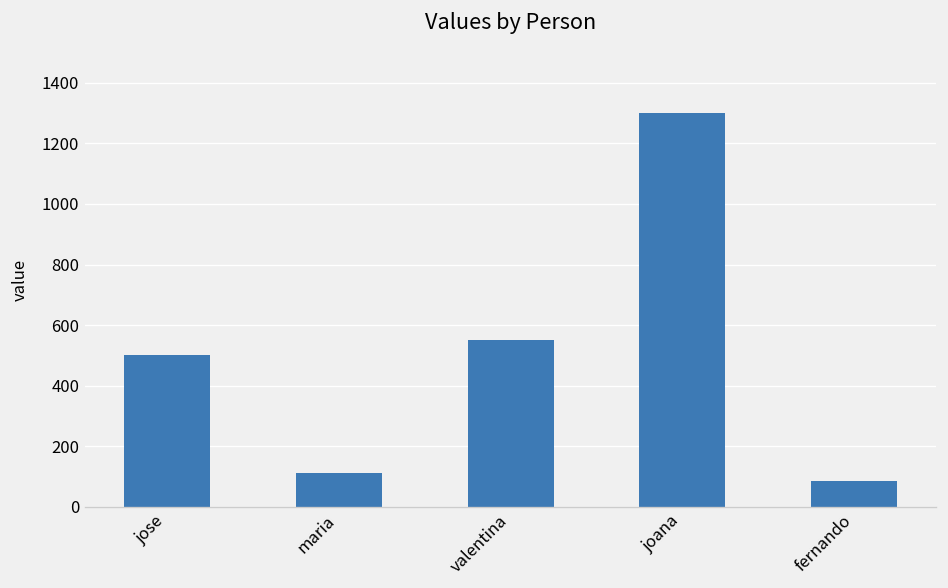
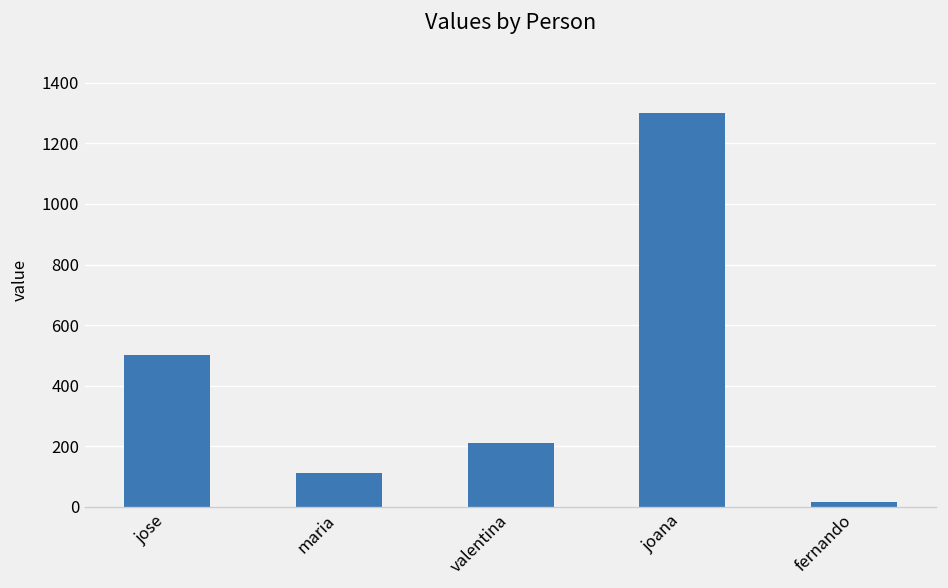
valentina: 550 -> 210
fernando: 90 -> 20
